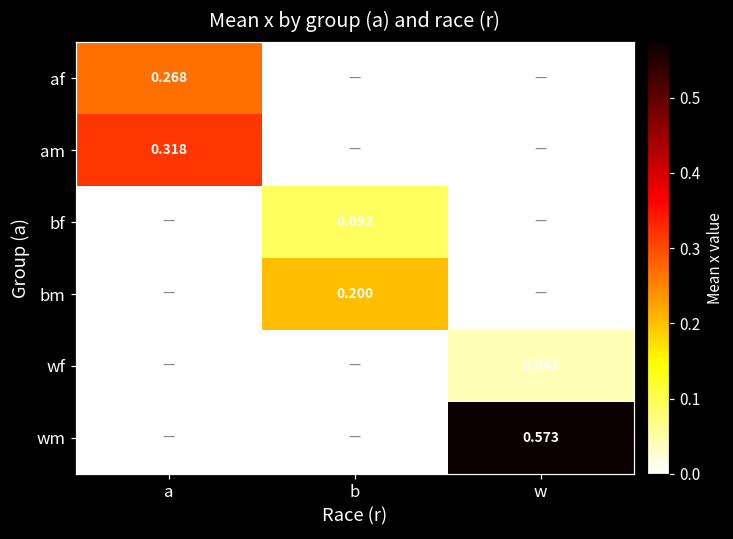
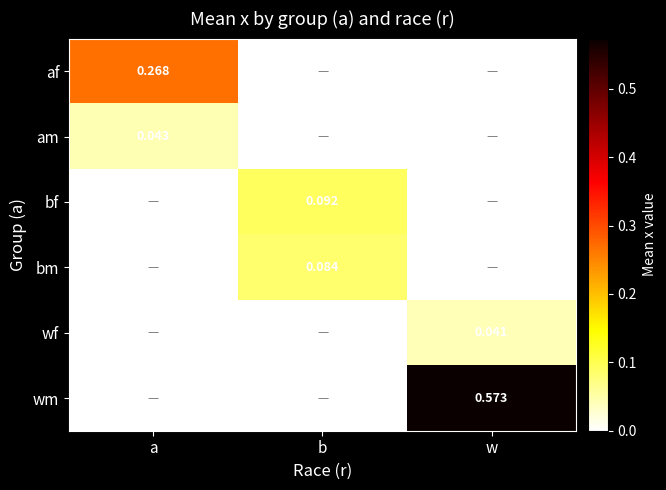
am, a: 0.318 -> 0.043
bm, b: 0.200 -> 0.084
